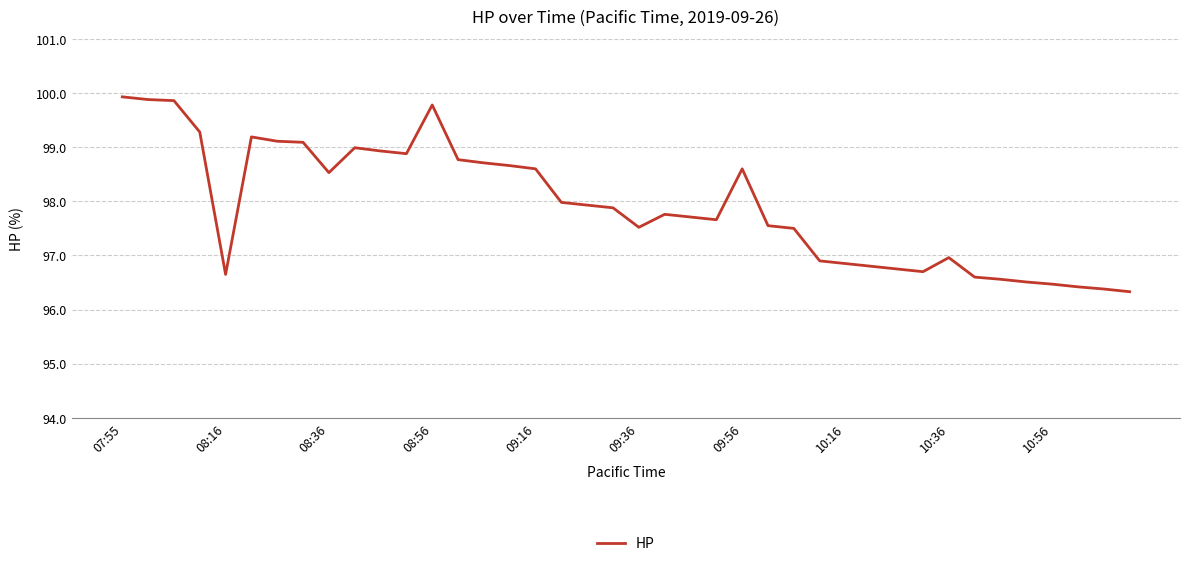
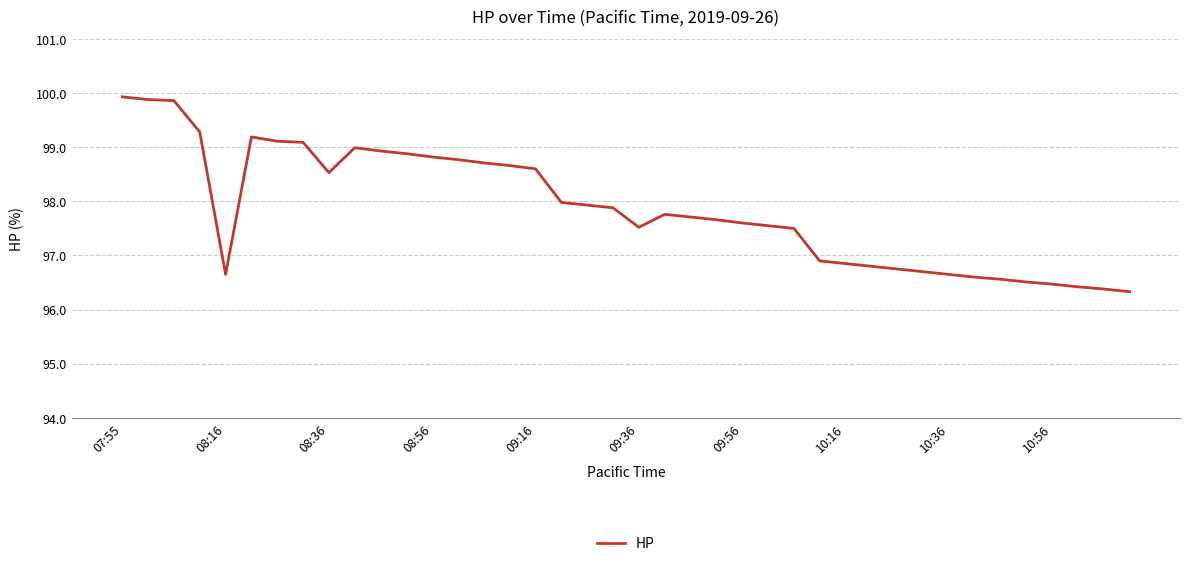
08:56: 99.8 -> 98.8
09:56: 98.6 -> 97.6
10:36: 97.0 -> 96.7
